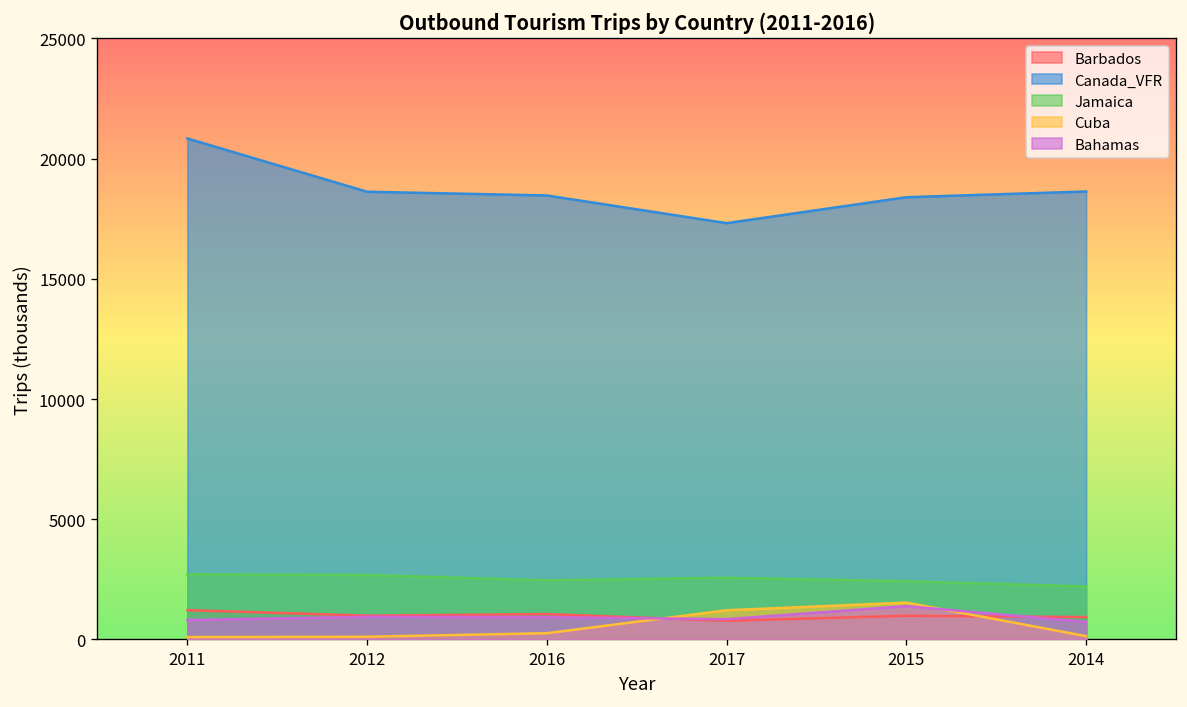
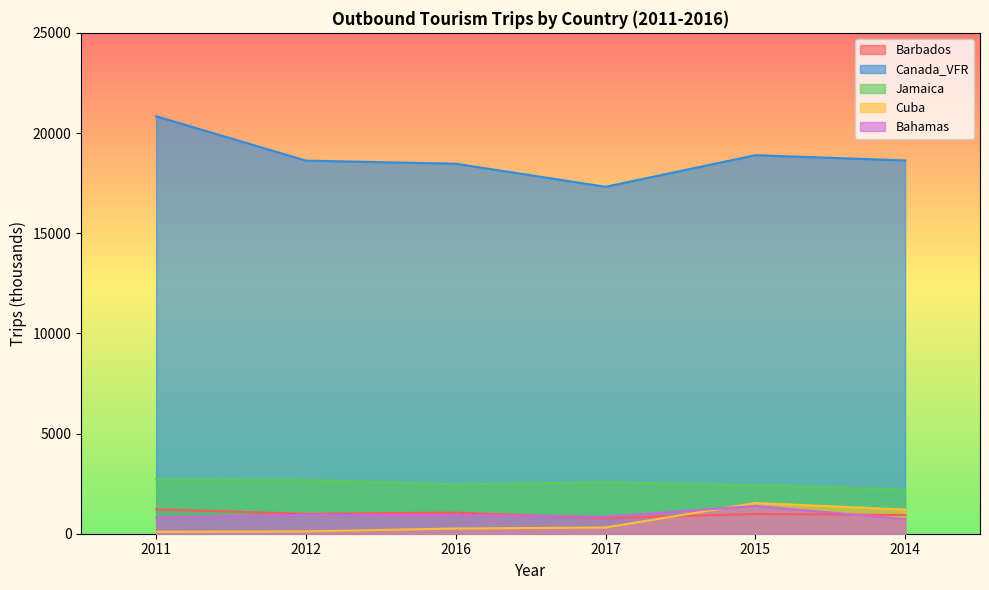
Cuba, 2017: 1200 -> 300
Canada_VFR, 2015: 18400 -> 18900
Cuba, 2014: 100 -> 1200
